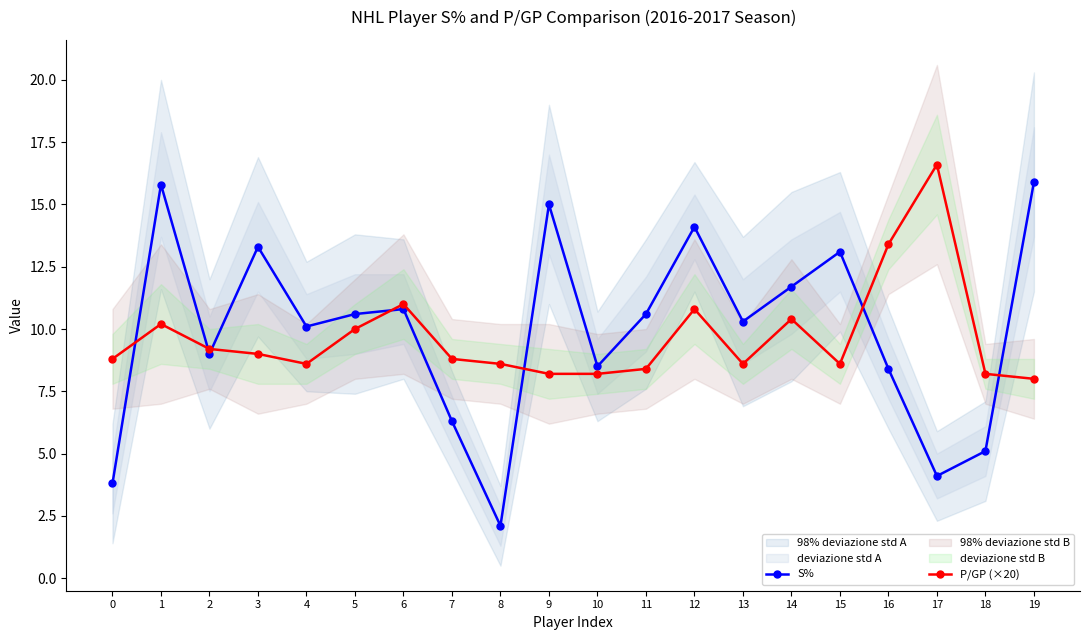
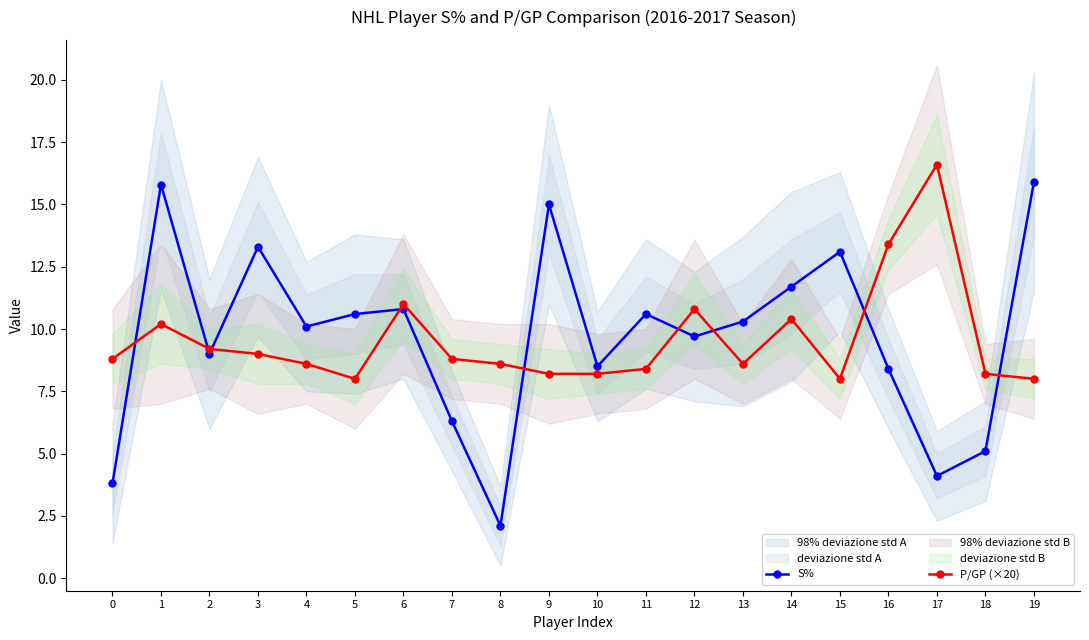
P/GP (×20), 5: 10.0 -> 8.0
S%, 12: 14.1 -> 9.7
P/GP (×20), 15: 8.6 -> 8.0
